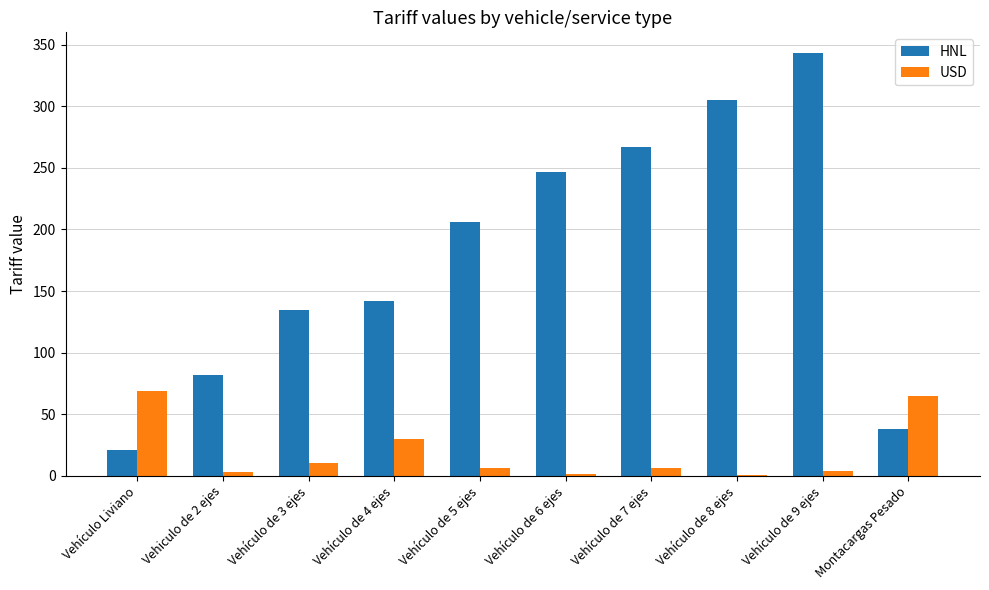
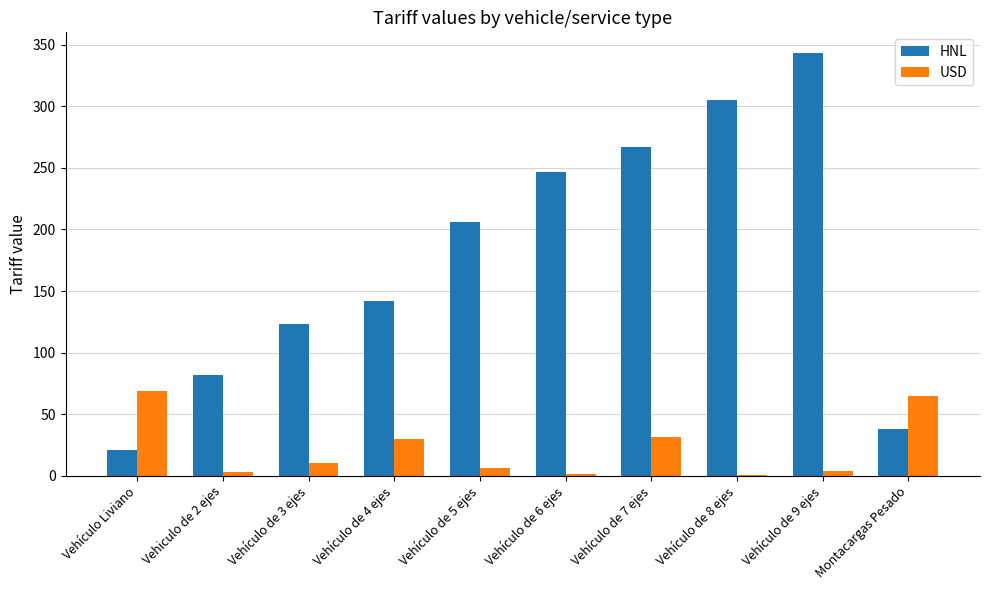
HNL, Vehículo de 3 ejes: 135 -> 123
USD, Vehículo de 7 ejes: 6 -> 32
